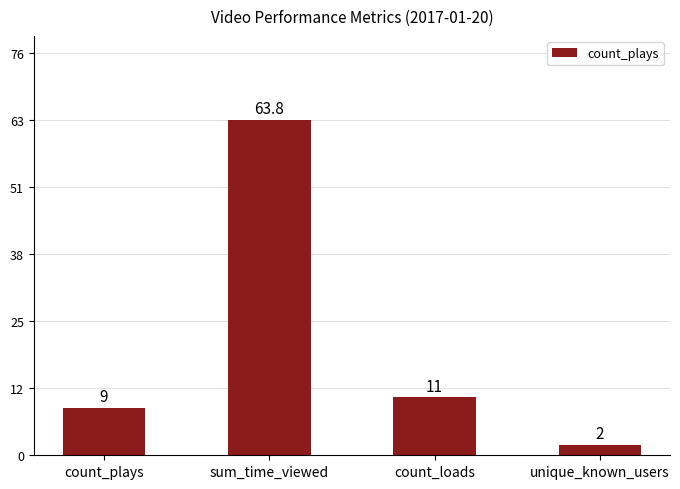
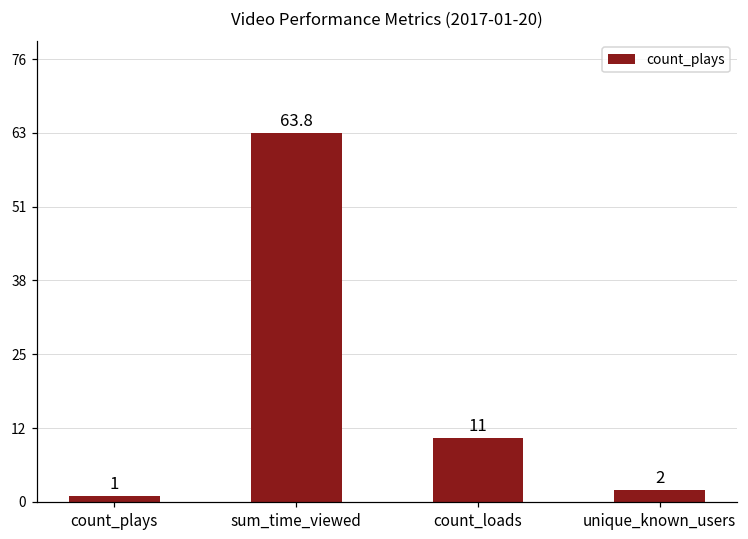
count_plays: 9 -> 1
